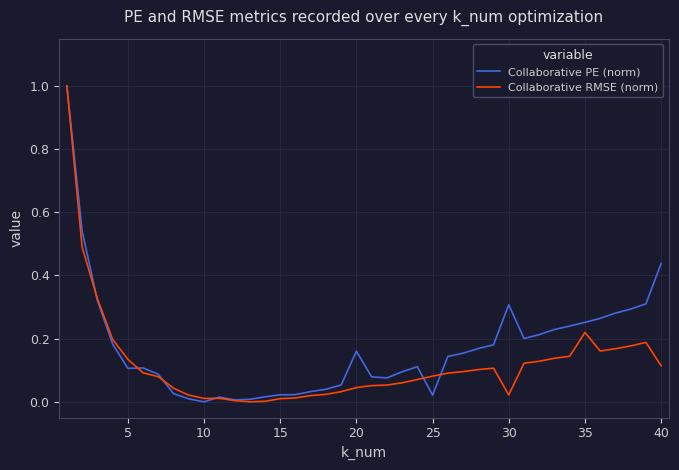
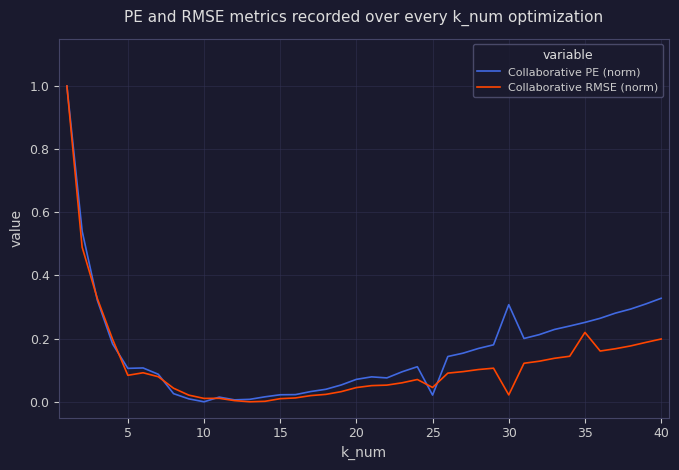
Collaborative RMSE (norm), 5: 0.13 -> 0.08
Collaborative PE (norm), 20: 0.16 -> 0.07
Collaborative RMSE (norm), 25: 0.08 -> 0.05
Collaborative PE (norm), 40: 0.44 -> 0.33
Collaborative RMSE (norm), 40: 0.11 -> 0.20
